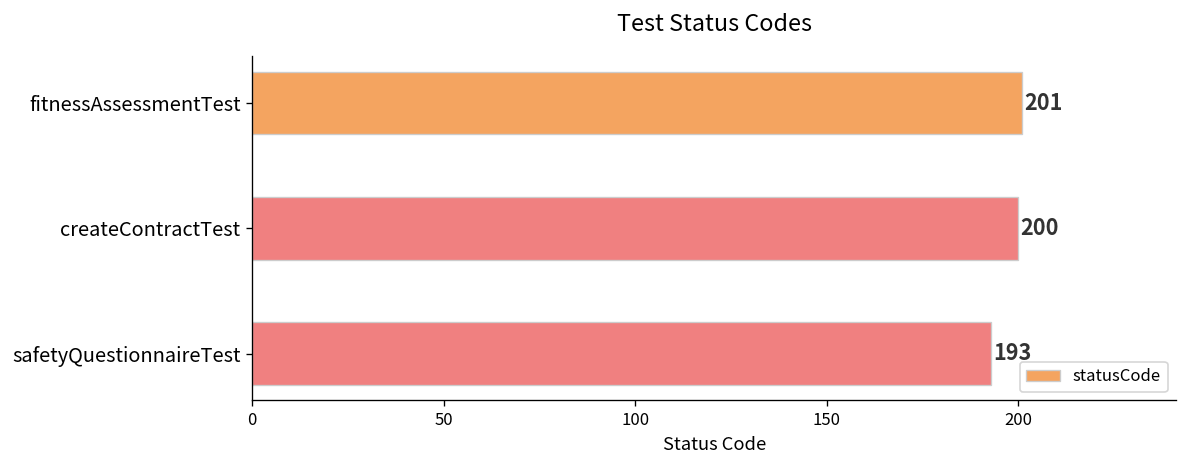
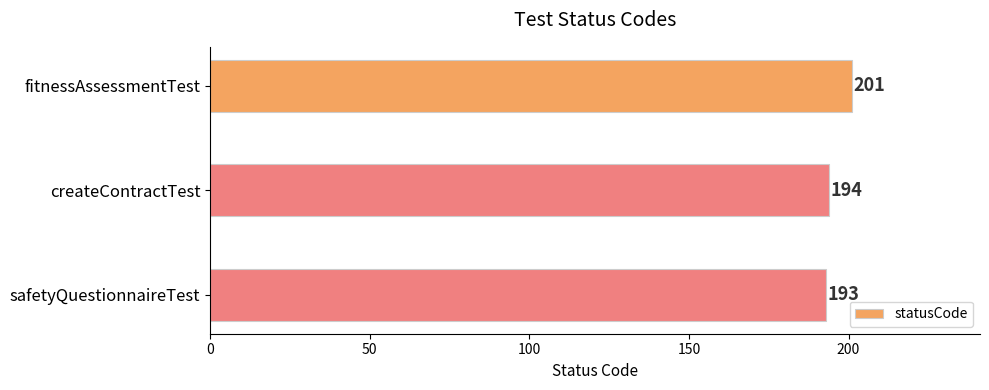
createContractTest: 200 -> 194
